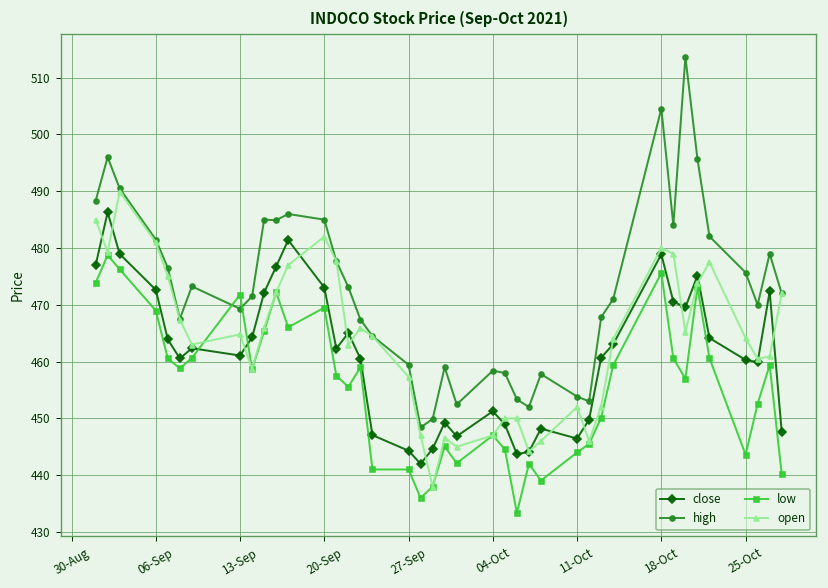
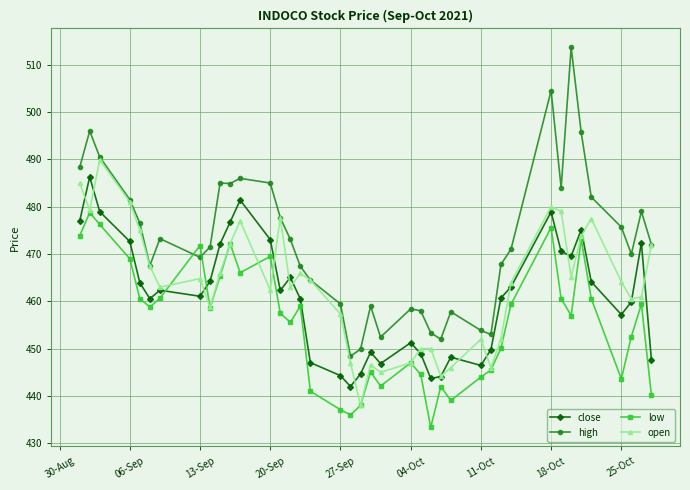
open, 20-Sep: 482 -> 462
low, 27-Sep: 441 -> 437
close, 25-Oct: 460 -> 457
